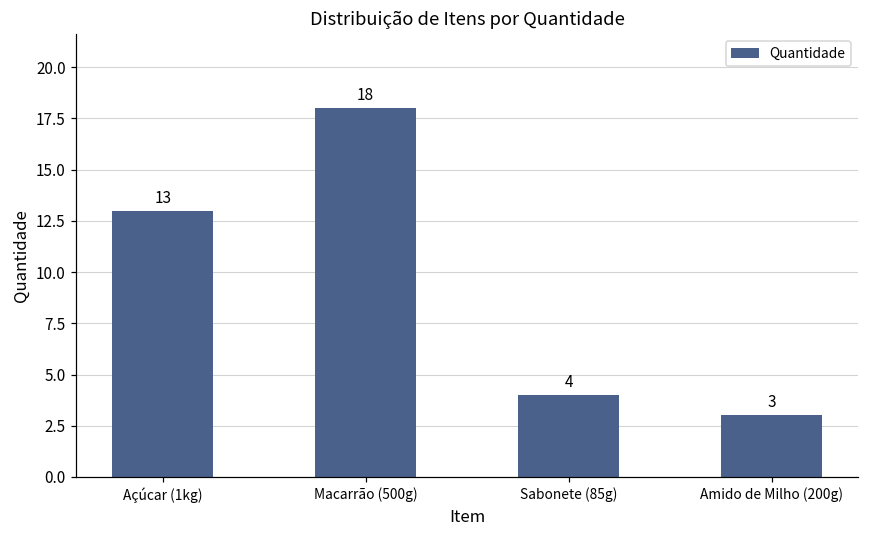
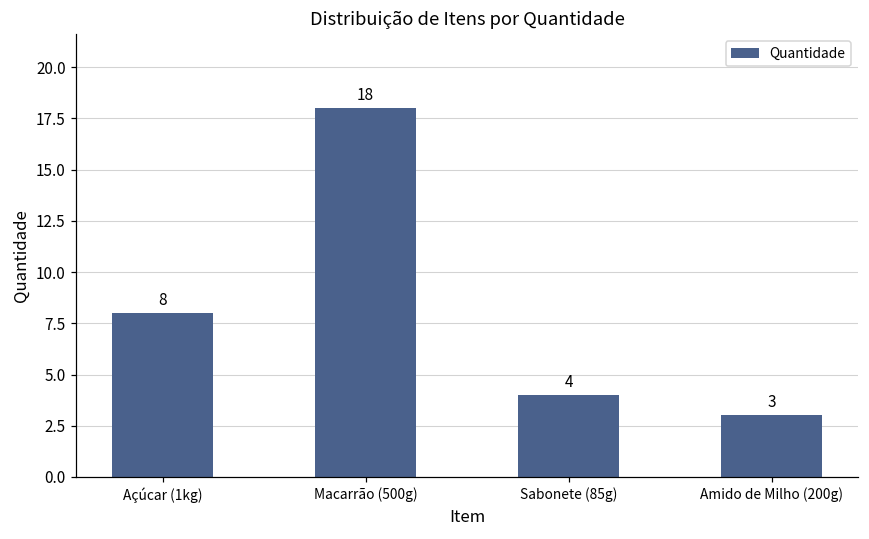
Açúcar (1kg): 13 -> 8
